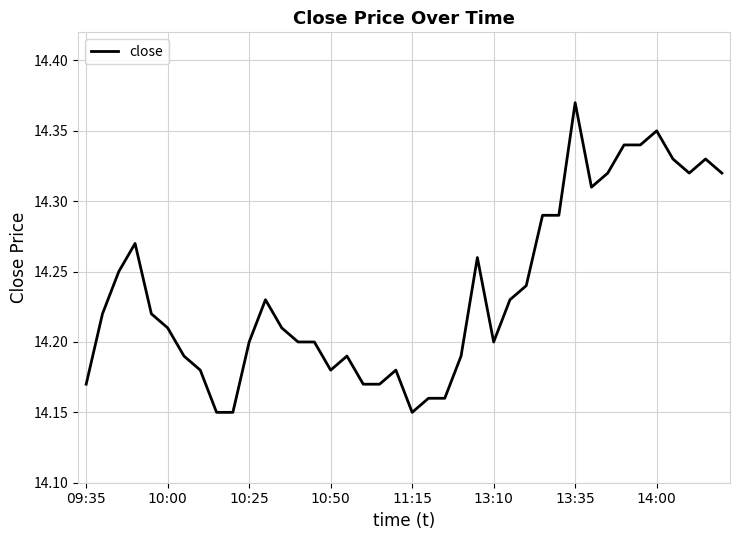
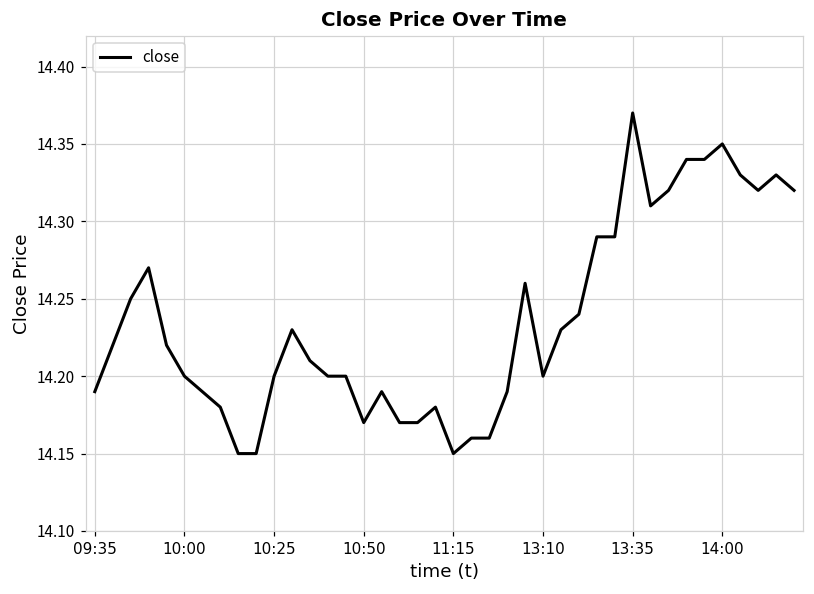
09:35: 14.17 -> 14.19
10:00: 14.21 -> 14.20
10:50: 14.18 -> 14.17
